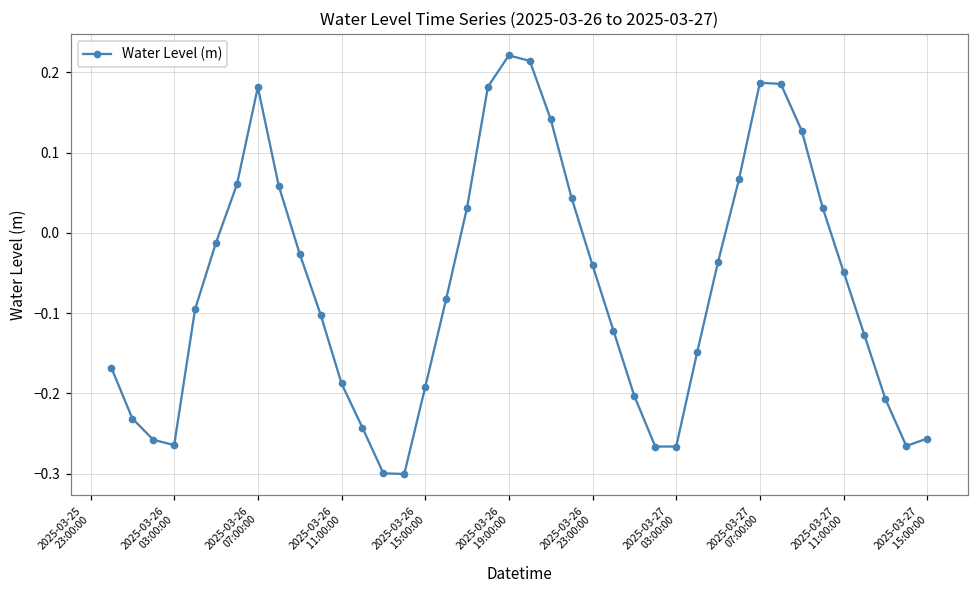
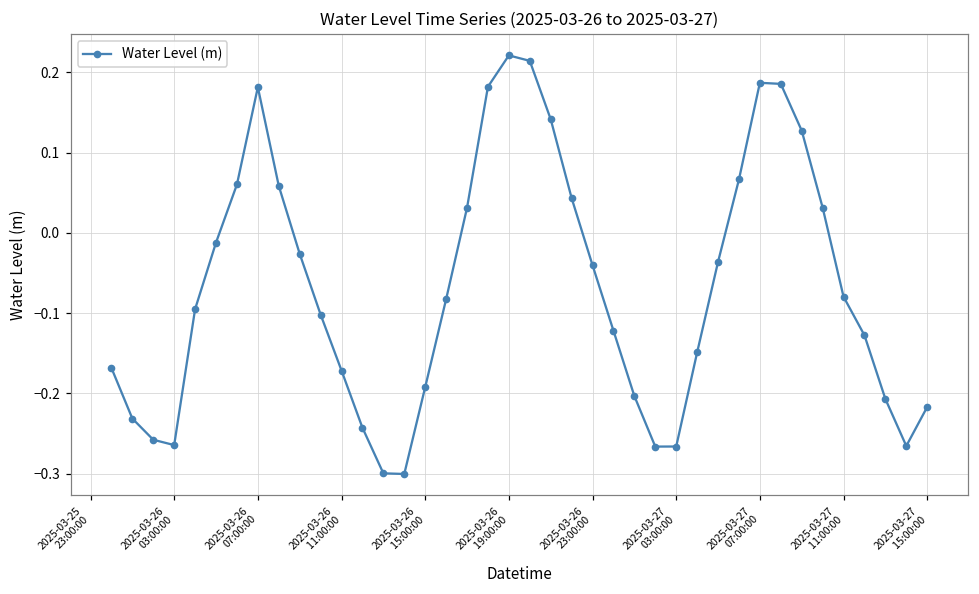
2025-03-26 11:00:00: -0.19 -> -0.17
2025-03-27 11:00:00: -0.05 -> -0.08
2025-03-27 15:00:00: -0.26 -> -0.22
